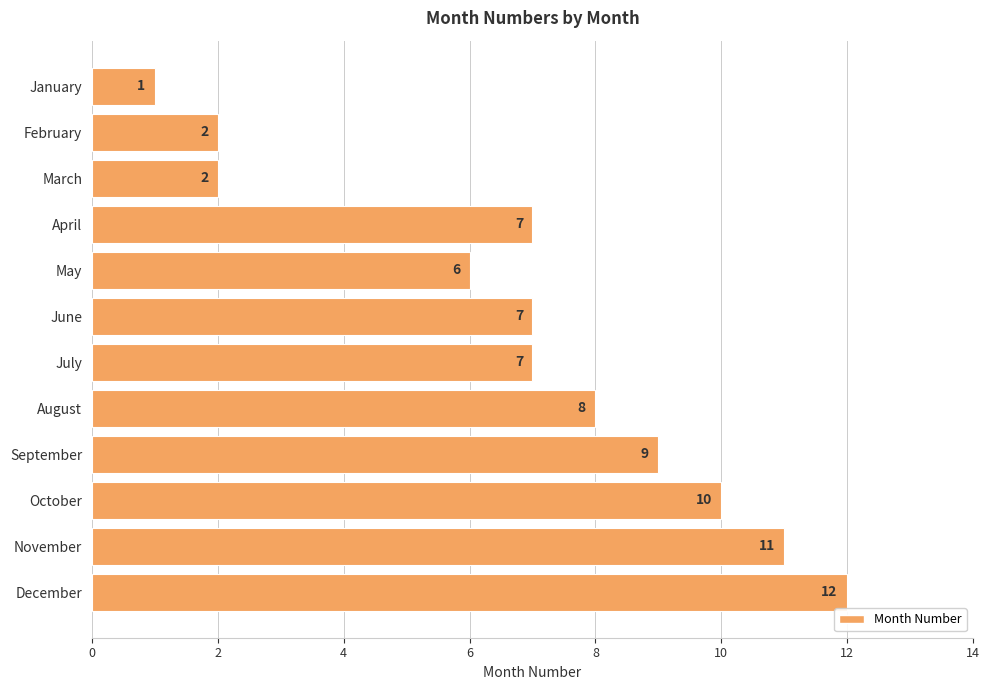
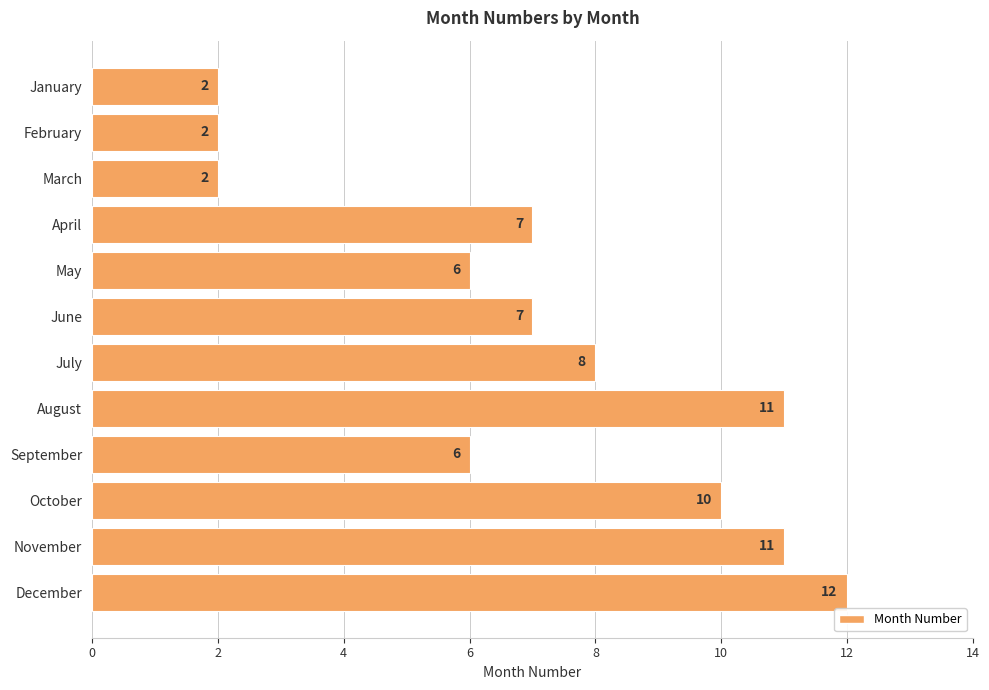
January: 1 -> 2
July: 7 -> 8
August: 8 -> 11
September: 9 -> 6
